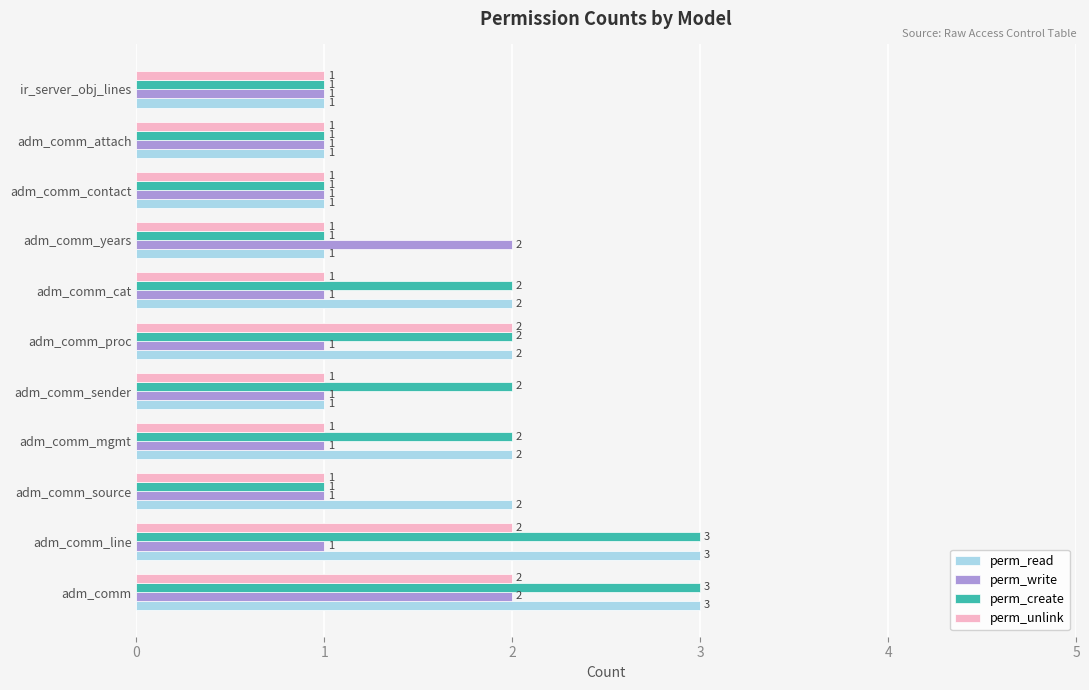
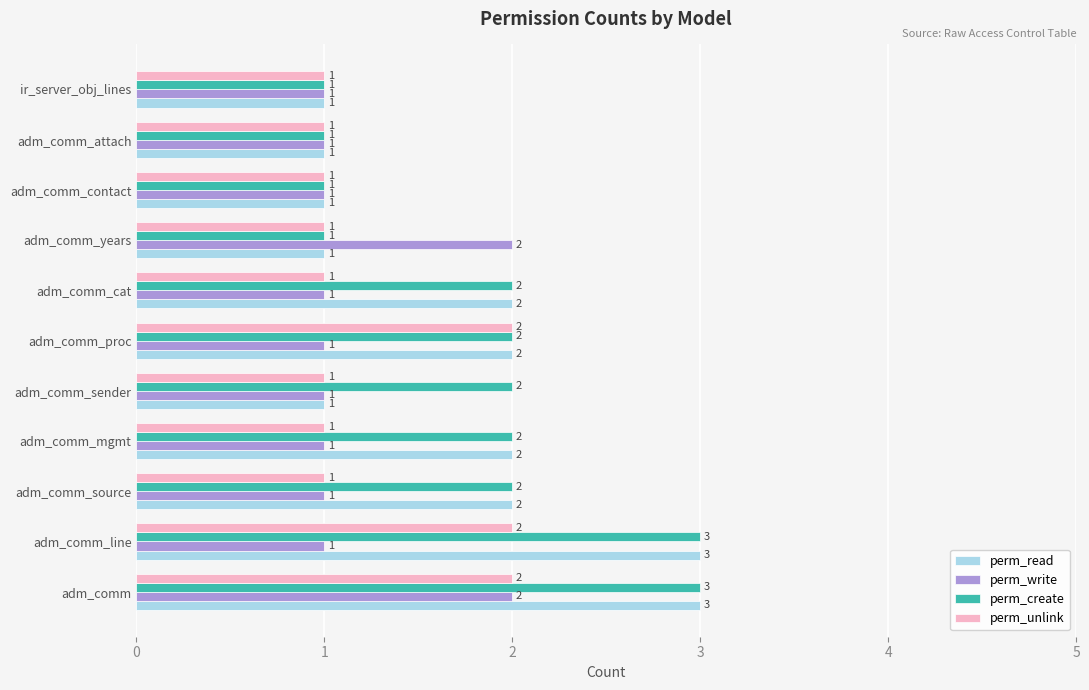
perm_create, adm_comm_source: 1 -> 2
